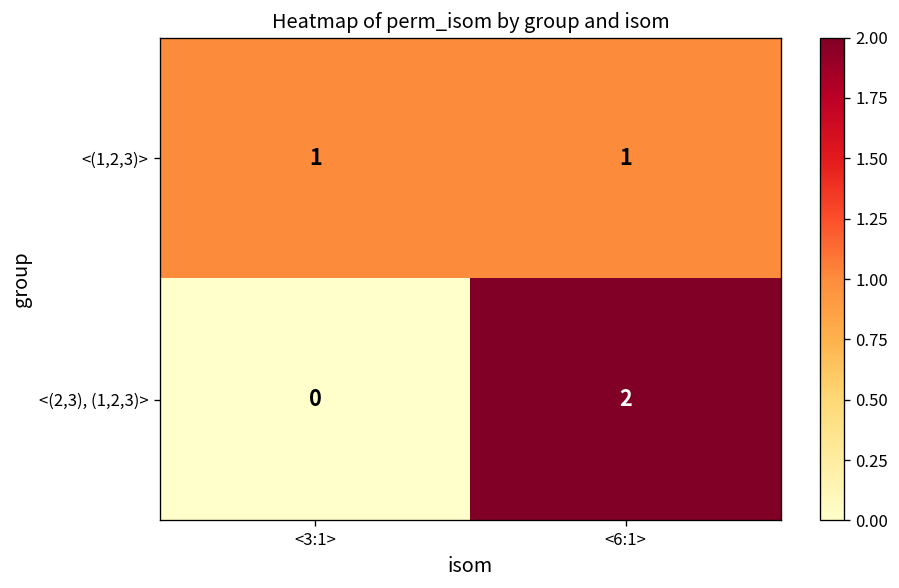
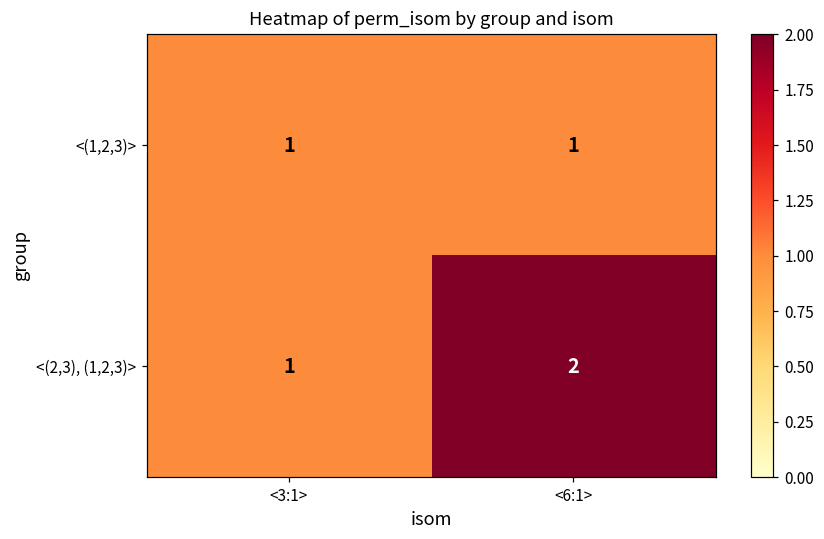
<(2,3), (1,2,3)>, <3:1>: 0 -> 1
